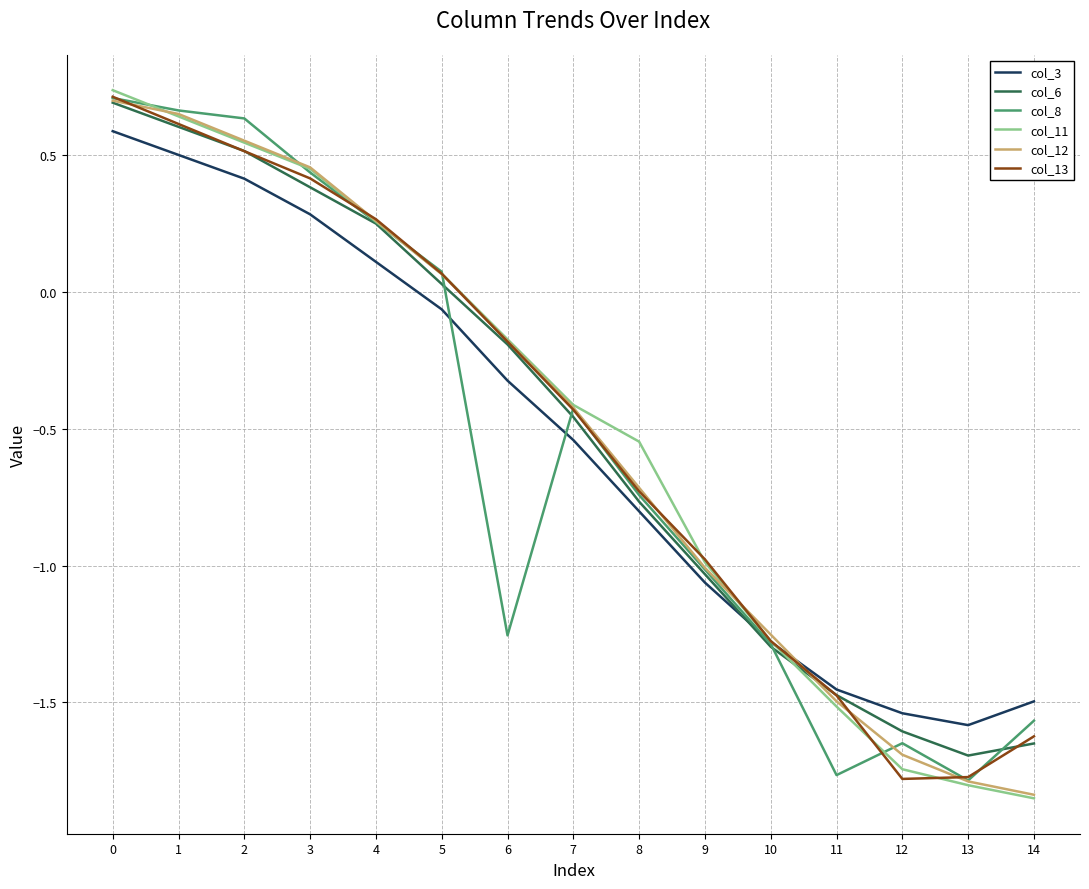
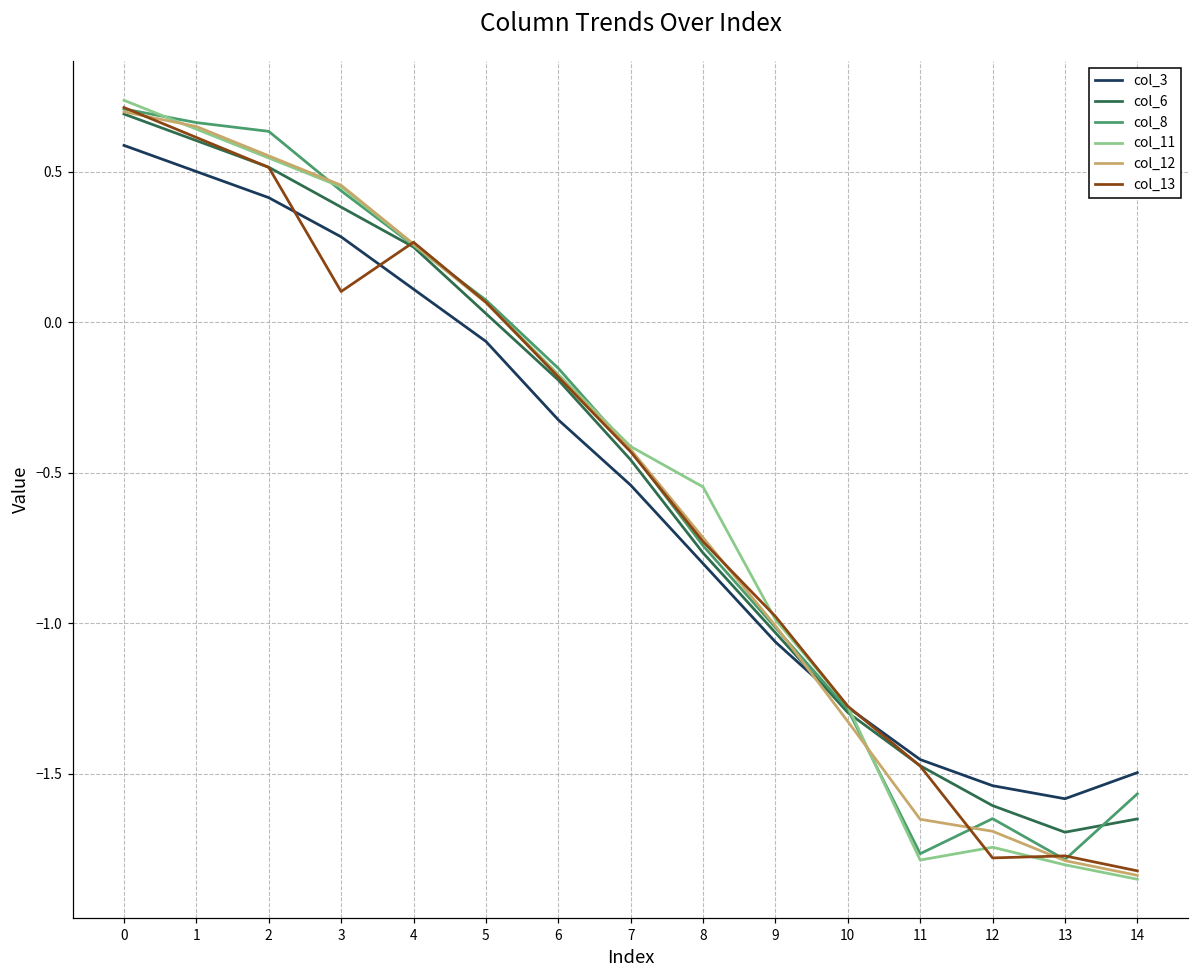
col_13, 3: 0.42 -> 0.10
col_8, 6: -1.26 -> -0.15
col_12, 10: -1.25 -> -1.33
col_11, 11: -1.52 -> -1.79
col_12, 11: -1.50 -> -1.65
col_13, 14: -1.62 -> -1.82
